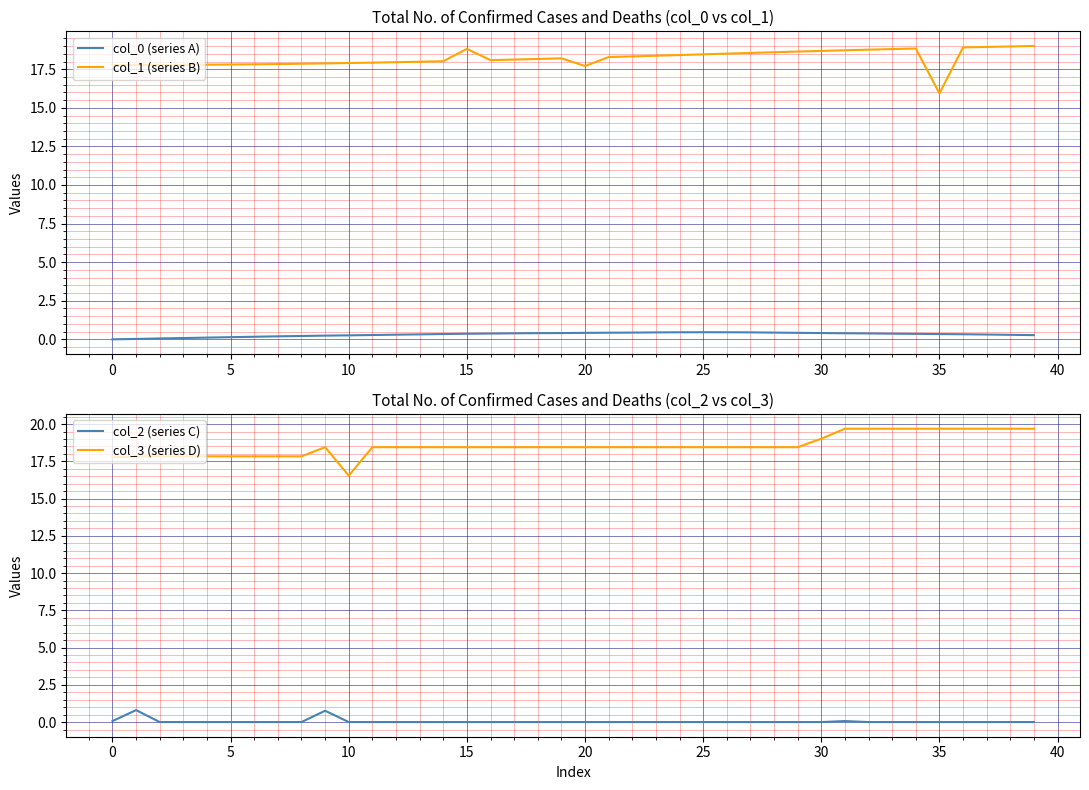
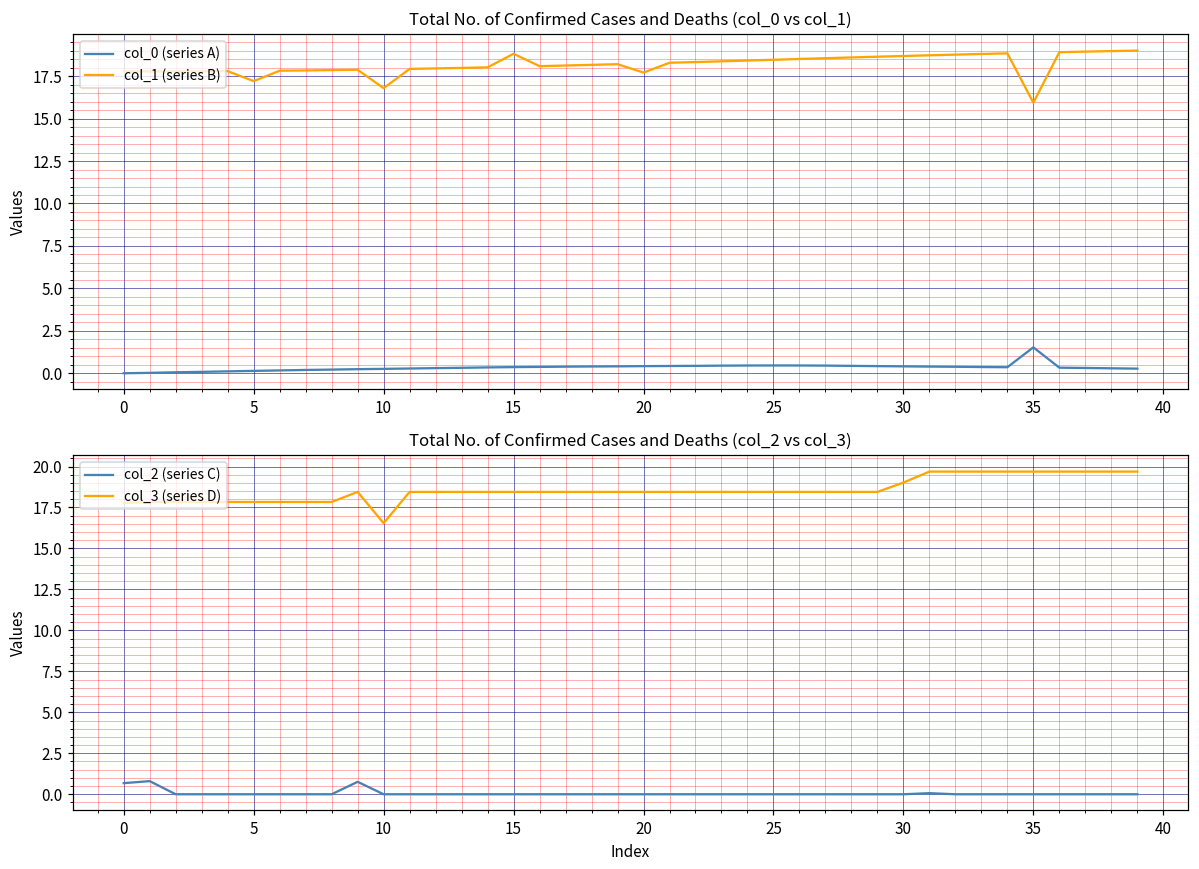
Total No. of Confirmed Cases and Deaths (col_0 vs col_1), col_1 (series B), 5: 17.8 -> 17.2
Total No. of Confirmed Cases and Deaths (col_0 vs col_1), col_1 (series B), 10: 17.9 -> 16.8
Total No. of Confirmed Cases and Deaths (col_0 vs col_1), col_0 (series A), 35: 0.3 -> 1.5
Total No. of Confirmed Cases and Deaths (col_2 vs col_3), col_2 (series C), 0: 0.1 -> 0.7
